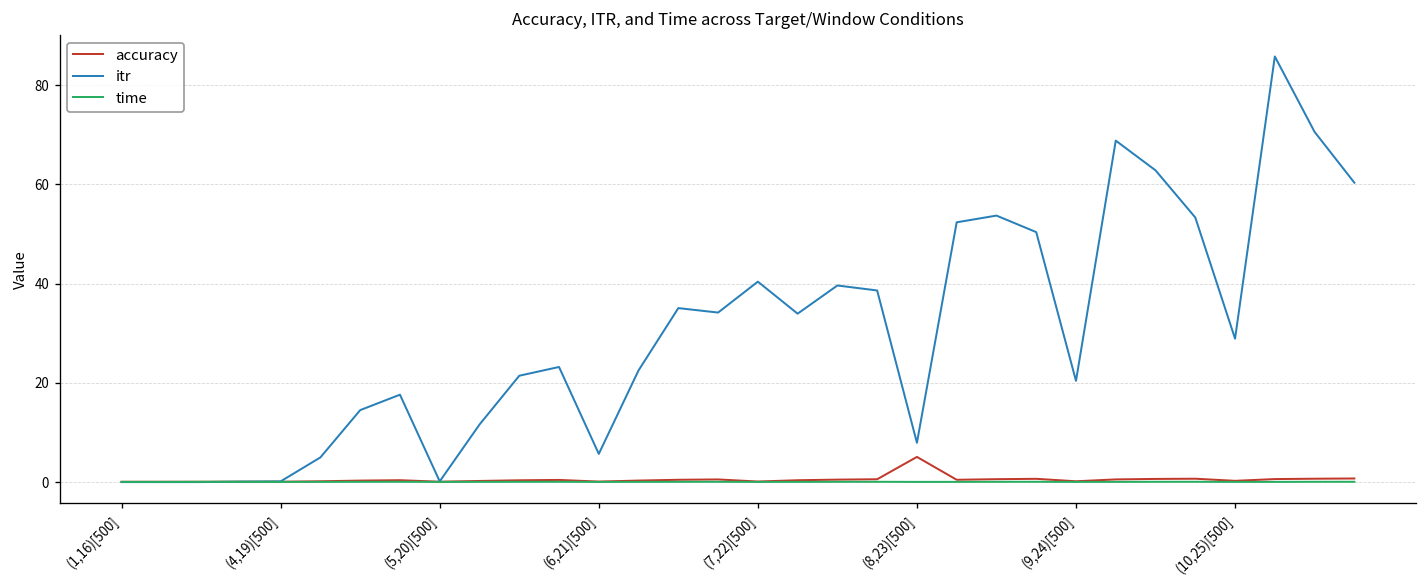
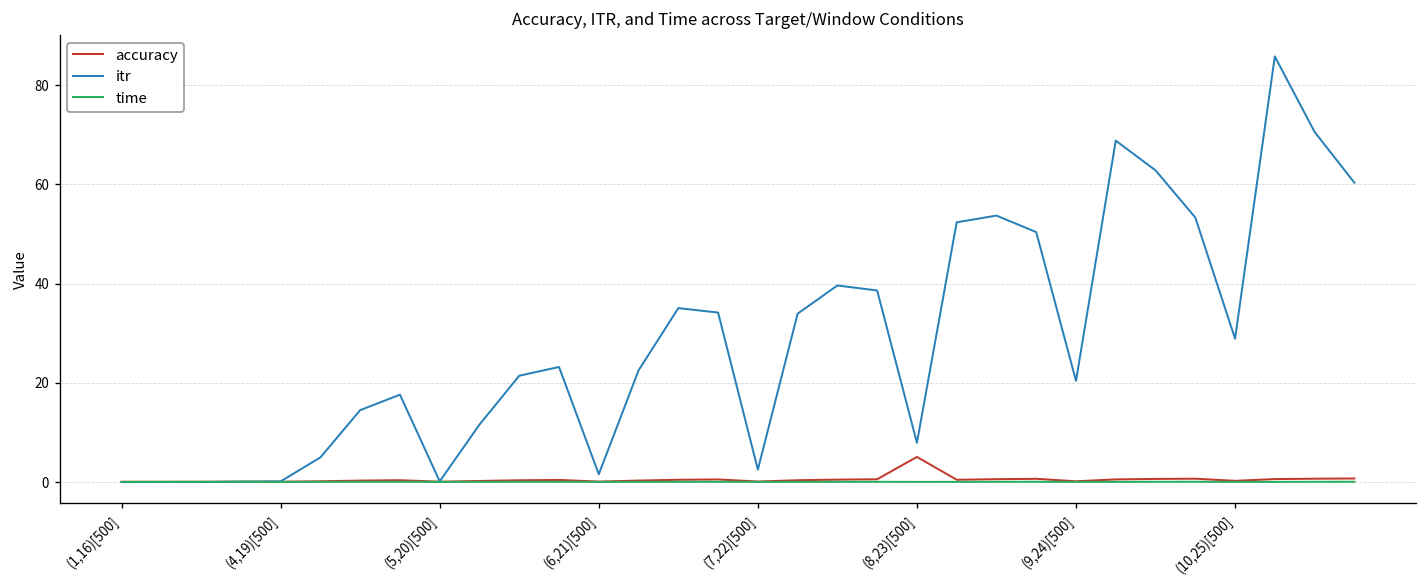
itr, (6,21)[500]: 6 -> 2
itr, (7,22)[500]: 40 -> 3
